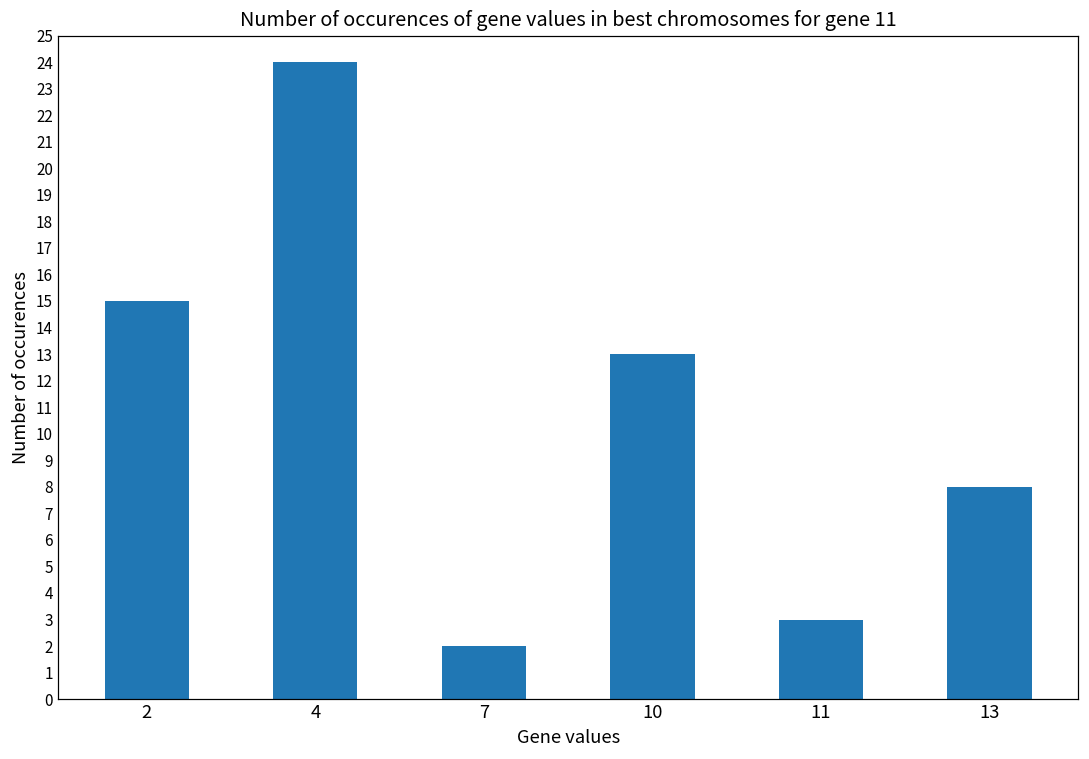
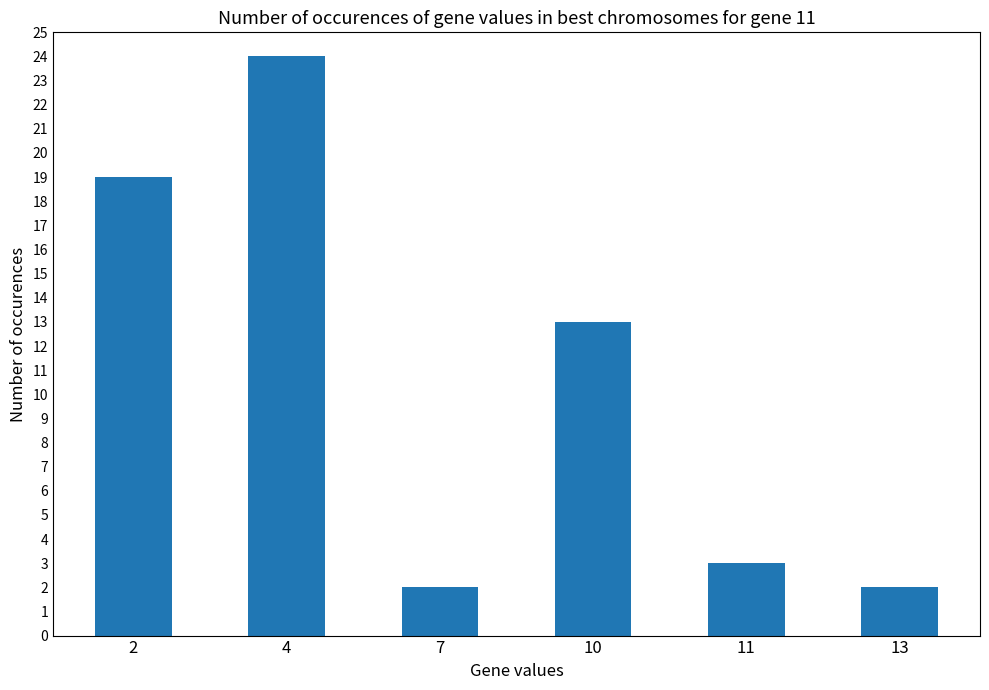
2: 15 -> 19
13: 8 -> 2
